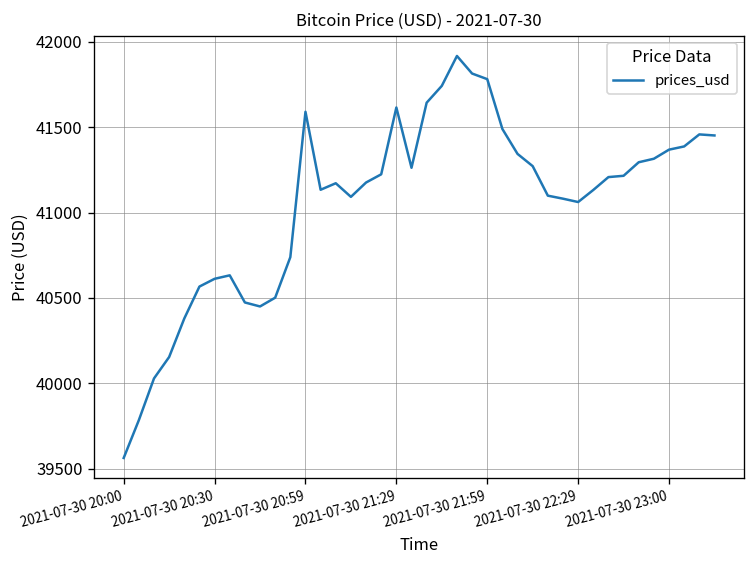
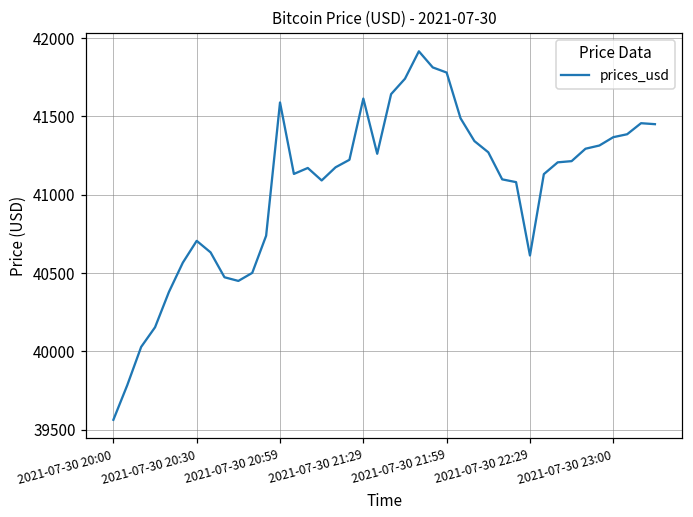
2021-07-30 20:30: 40610 -> 40710
2021-07-30 22:29: 41060 -> 40610
